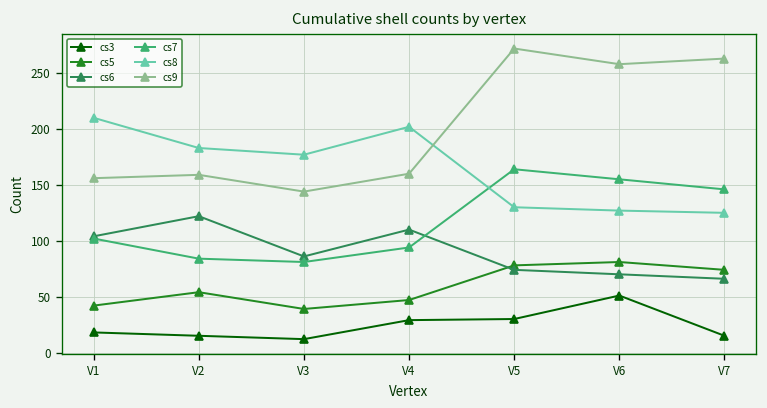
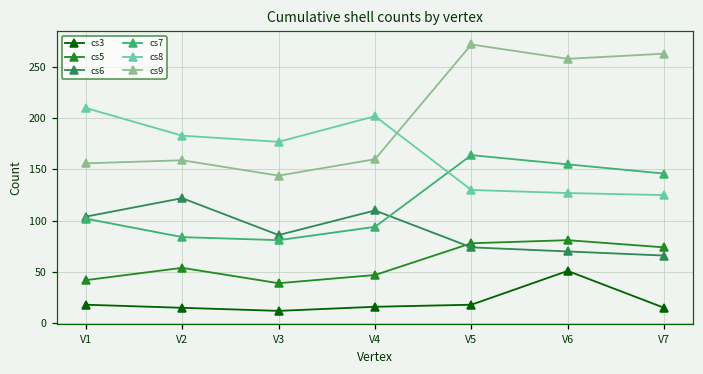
cs3, V4: 30 -> 20
cs3, V5: 30 -> 20
